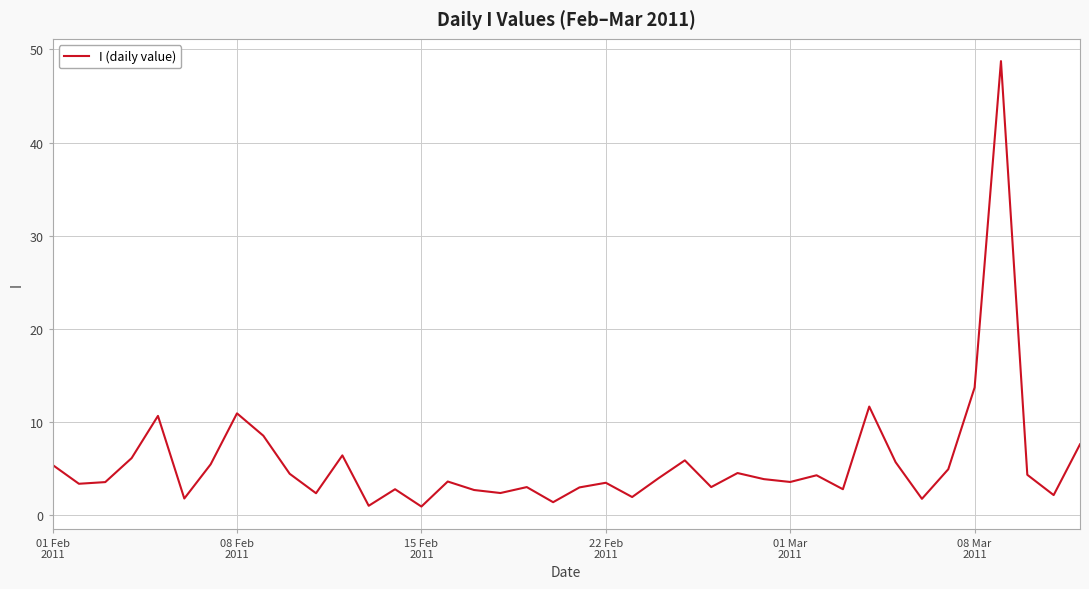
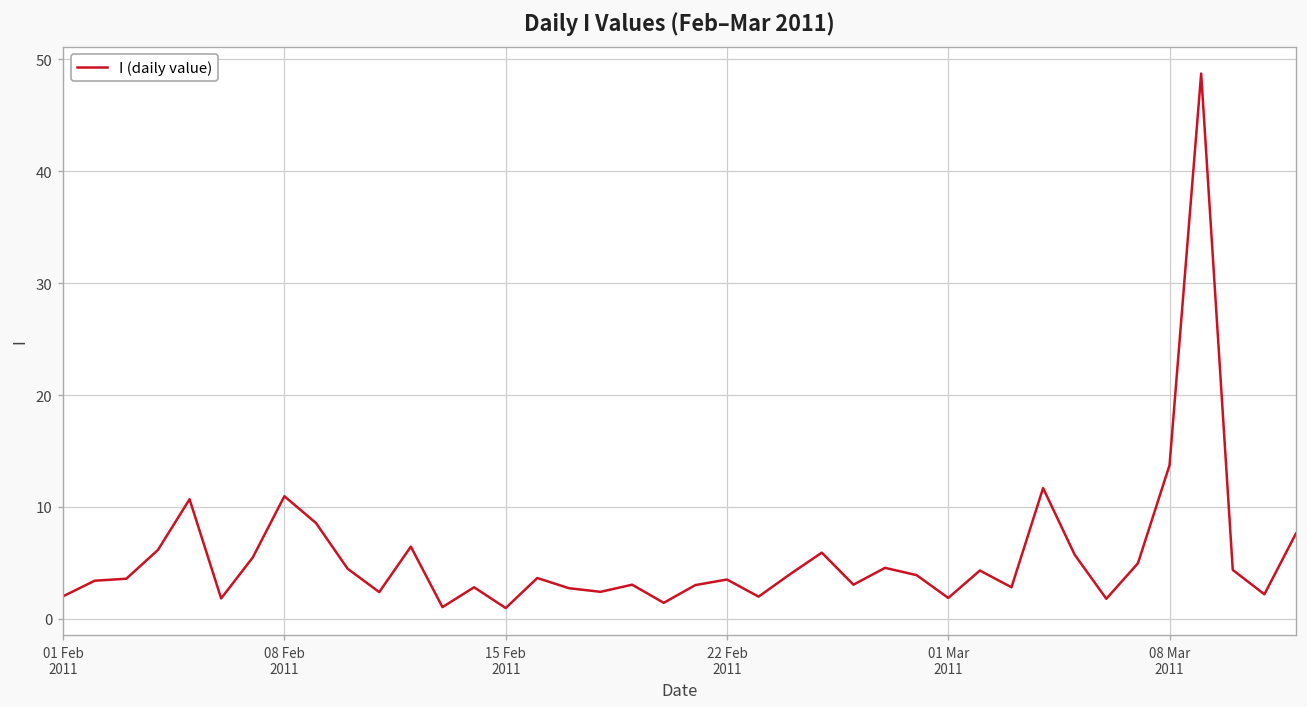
01 Feb 2011: 5 -> 2
01 Mar 2011: 4 -> 2
